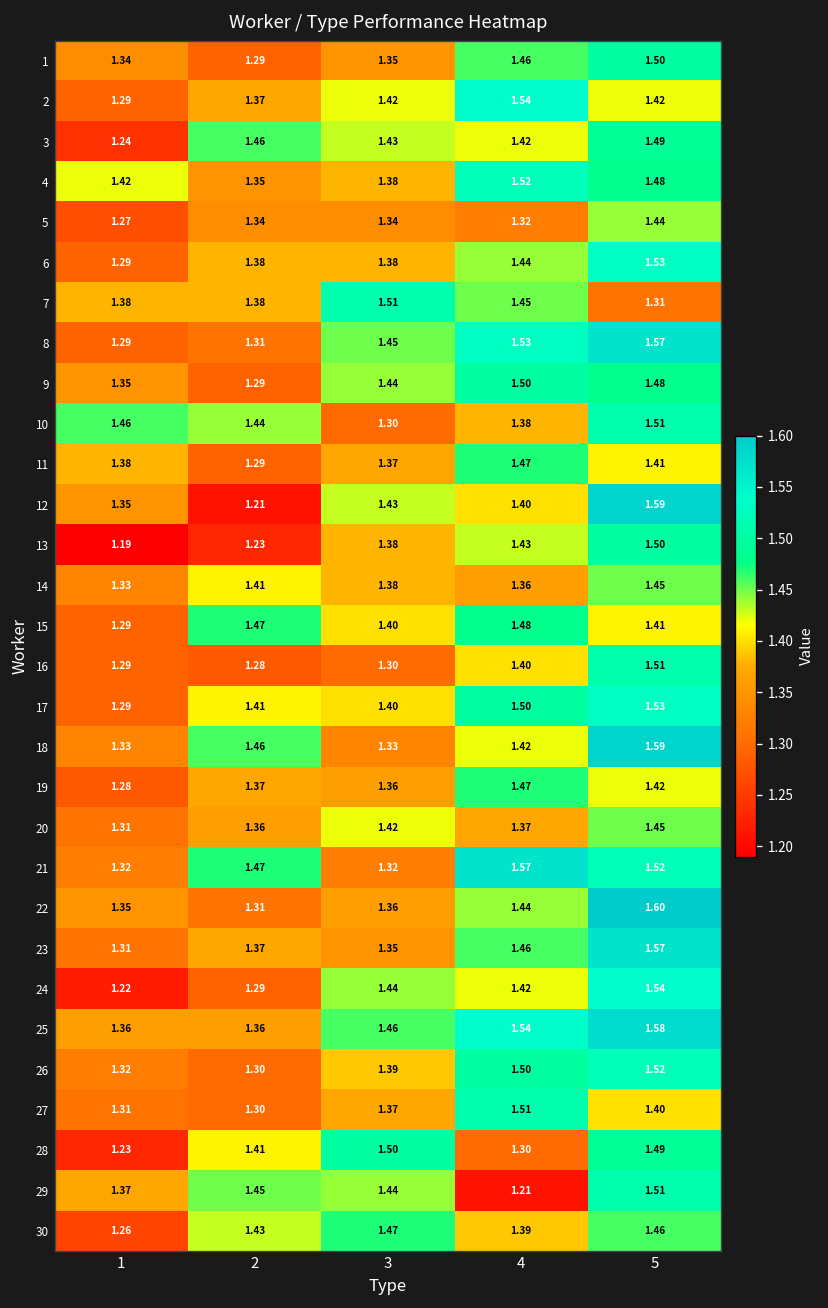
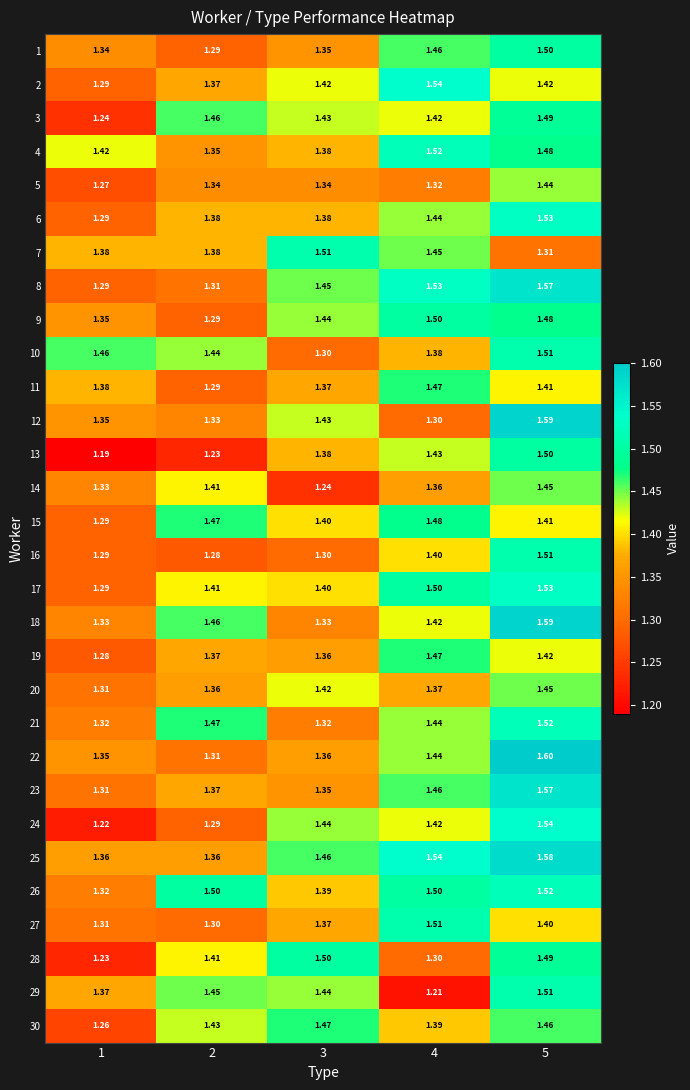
12, 2: 1.21 -> 1.33
12, 4: 1.40 -> 1.30
14, 3: 1.38 -> 1.24
21, 4: 1.57 -> 1.44
26, 2: 1.30 -> 1.50
